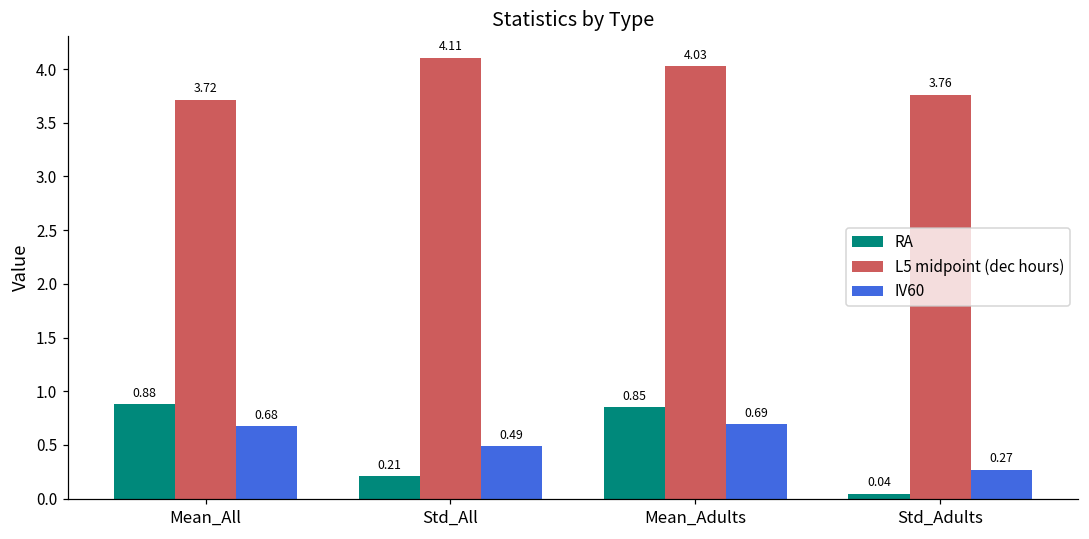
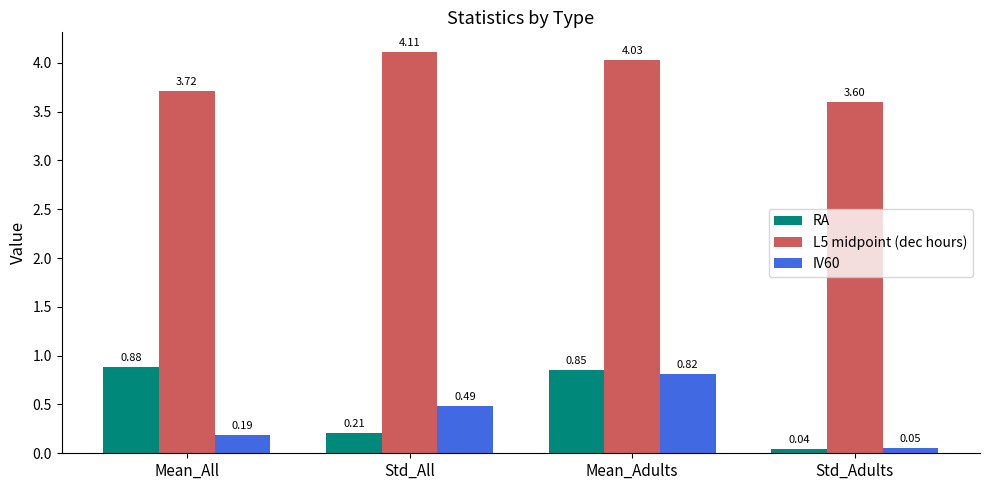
IV60, Mean_All: 0.68 -> 0.19
IV60, Mean_Adults: 0.69 -> 0.82
L5 midpoint (dec hours), Std_Adults: 3.76 -> 3.60
IV60, Std_Adults: 0.27 -> 0.05
